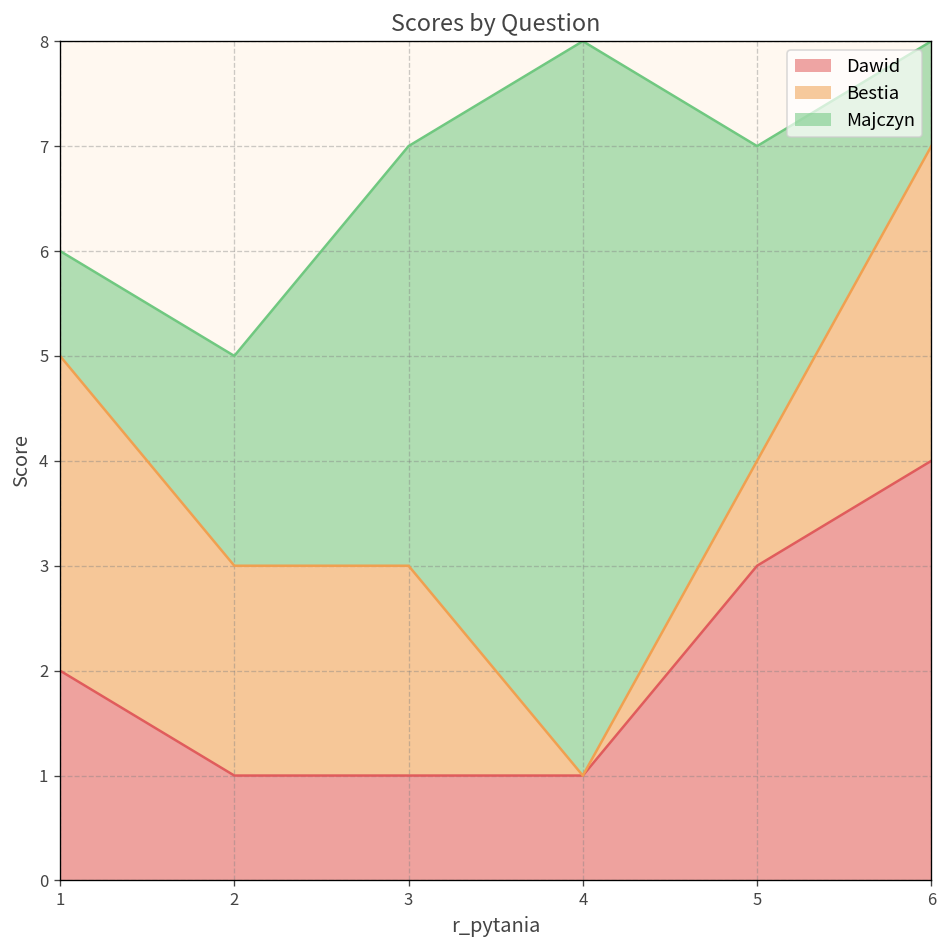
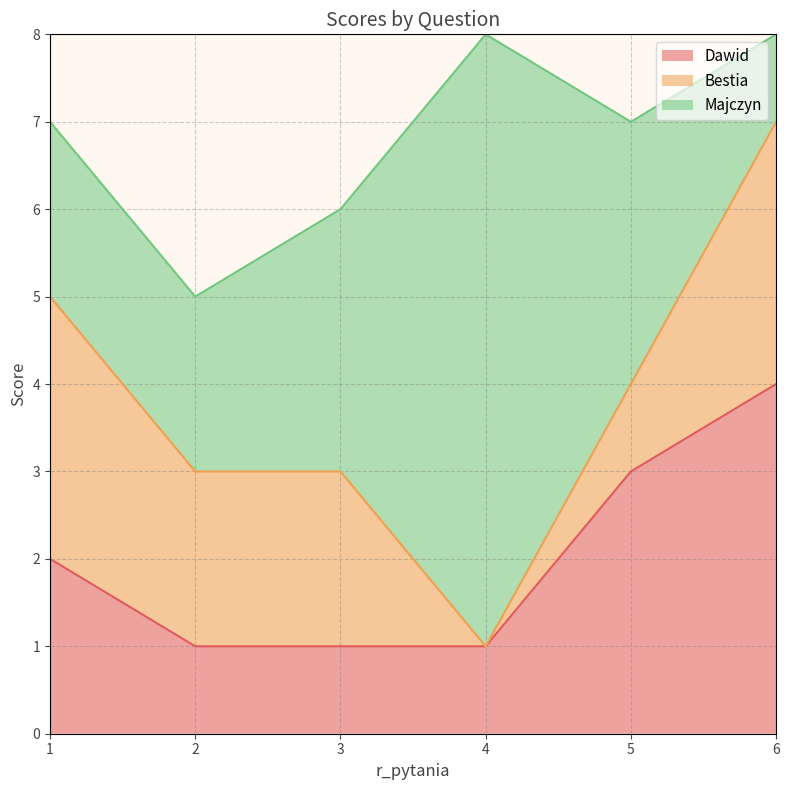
Majczyn, 1: 1 -> 2
Majczyn, 3: 4 -> 3
